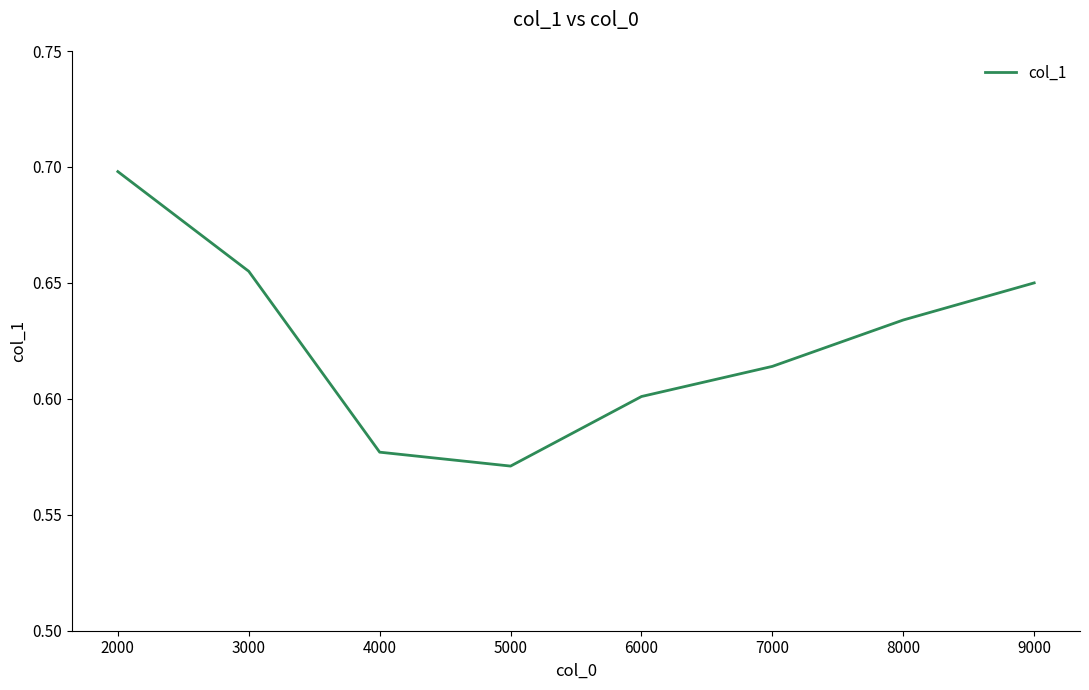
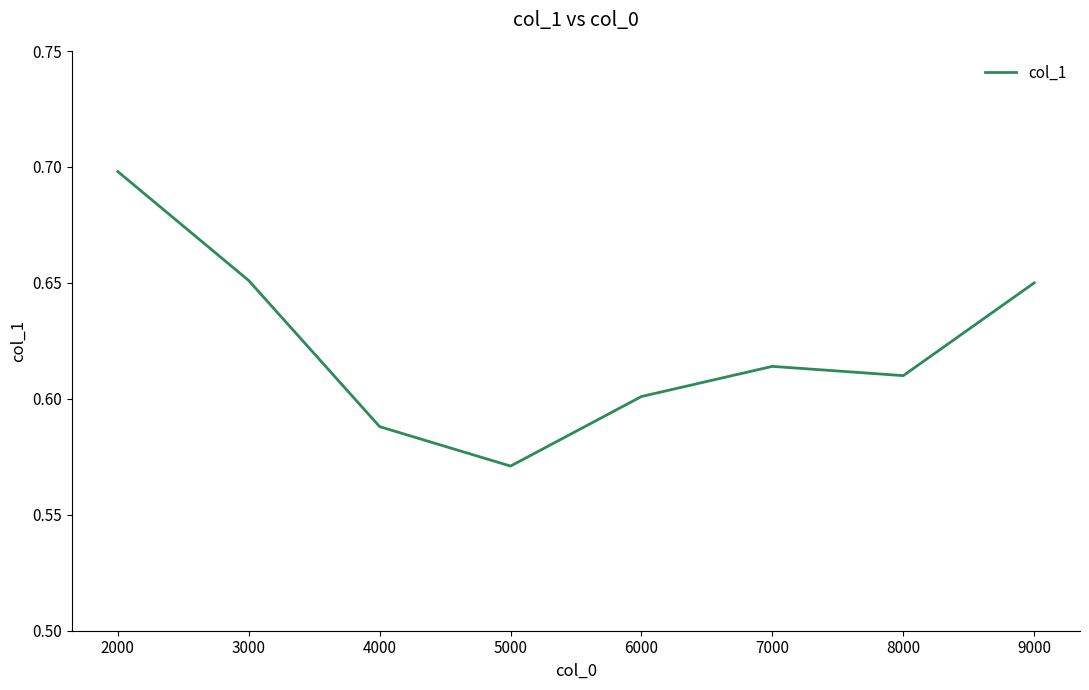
3000: 0.655 -> 0.651
4000: 0.577 -> 0.588
8000: 0.634 -> 0.610
